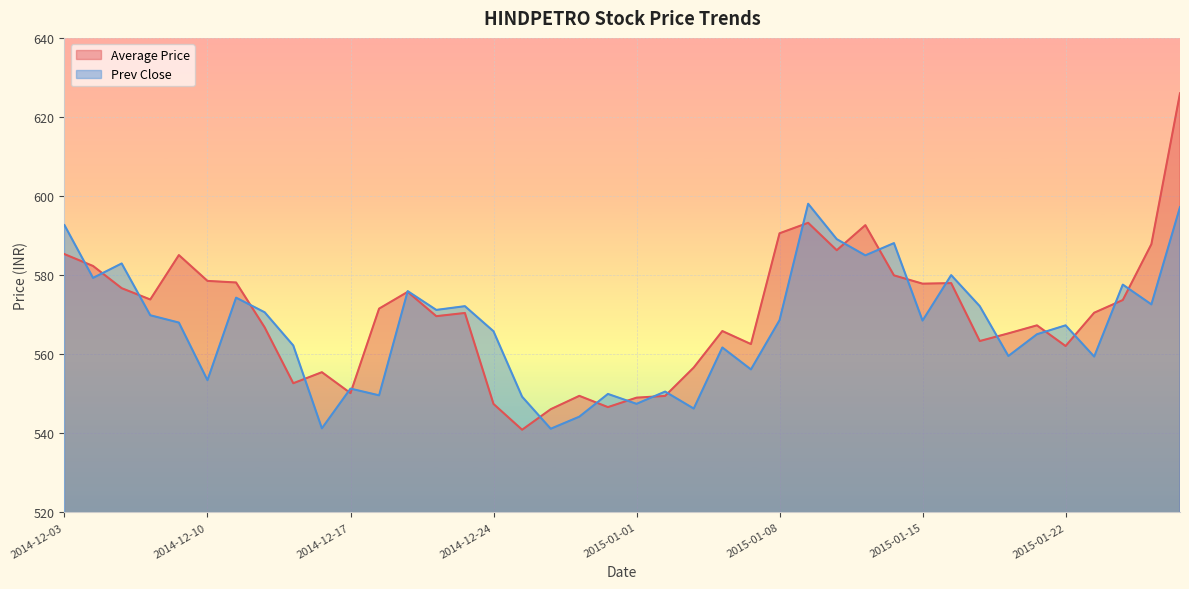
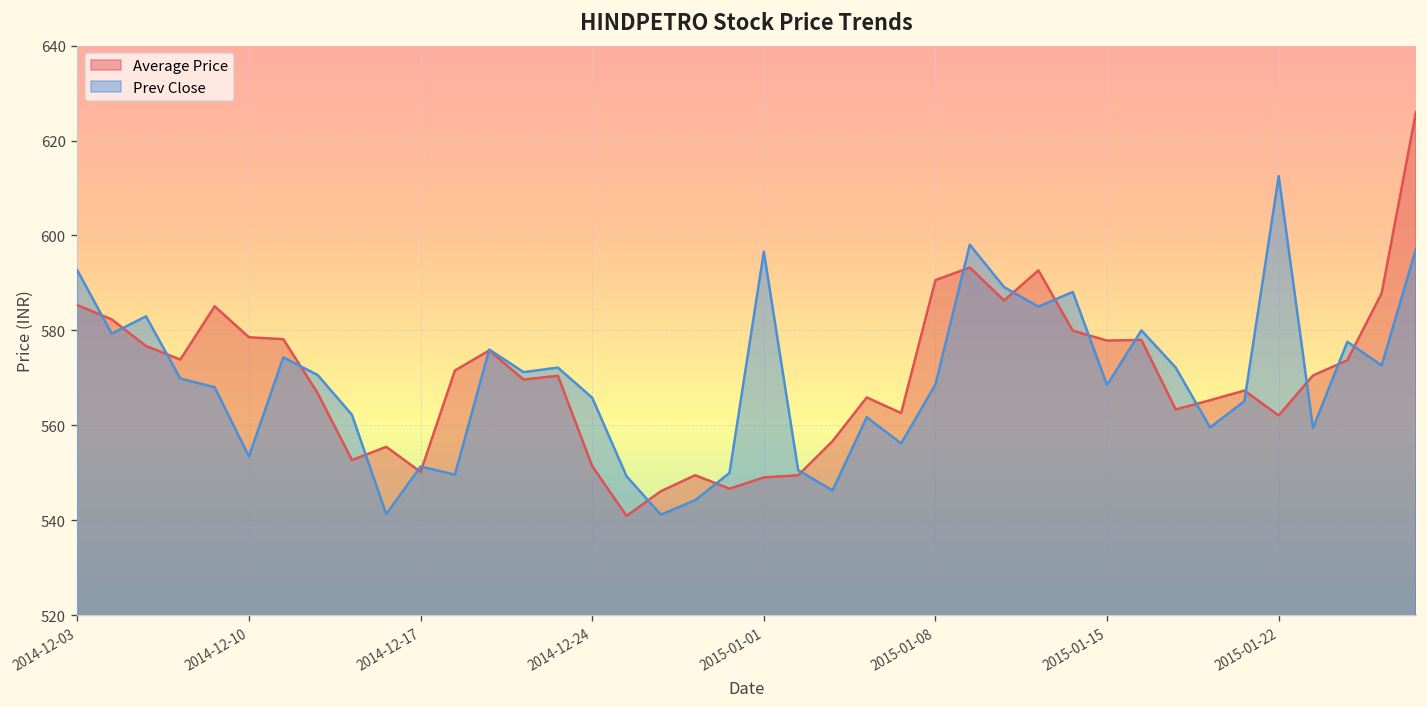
Average Price, 2014-12-24: 547 -> 551
Prev Close, 2015-01-01: 547 -> 597
Prev Close, 2015-01-22: 567 -> 613
